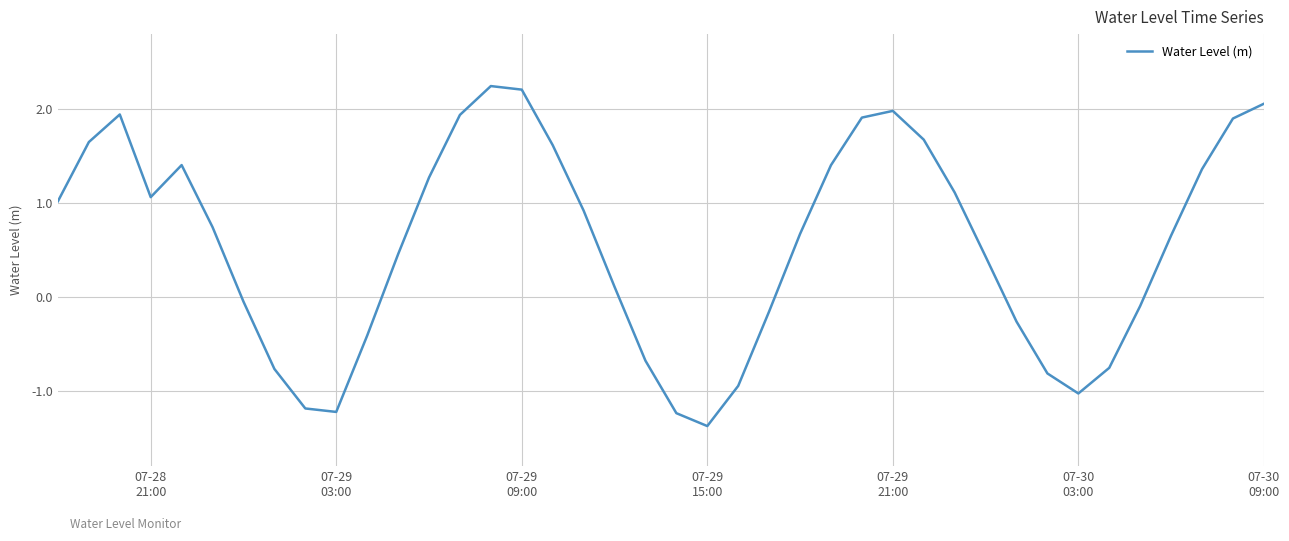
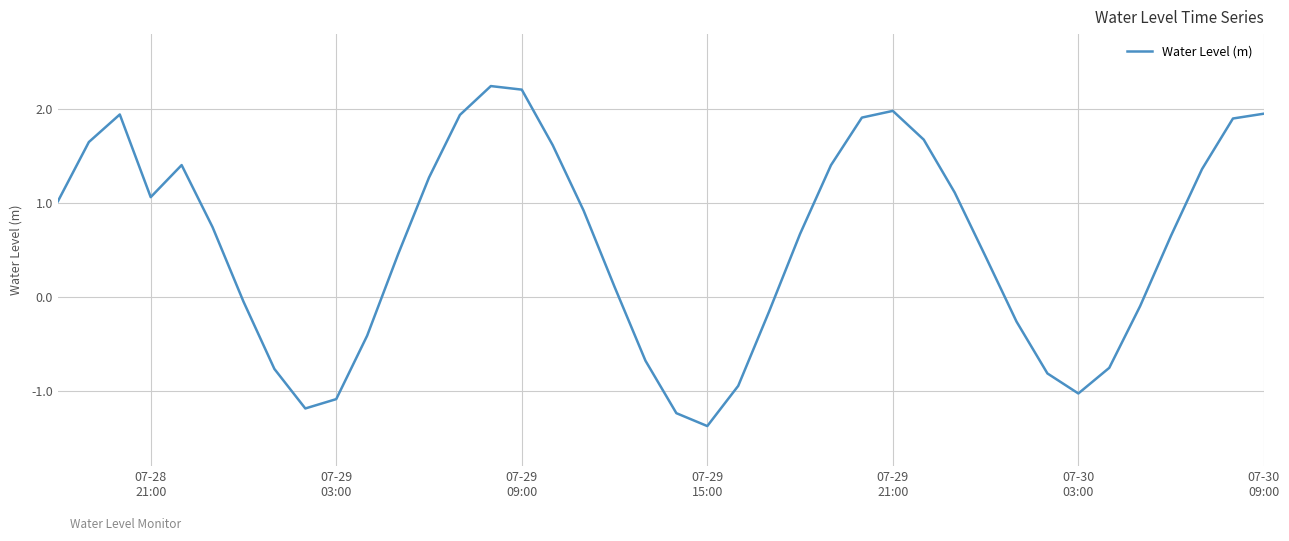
07-29 03:00: -1.2 -> -1.1
07-30 09:00: 2.1 -> 2.0
